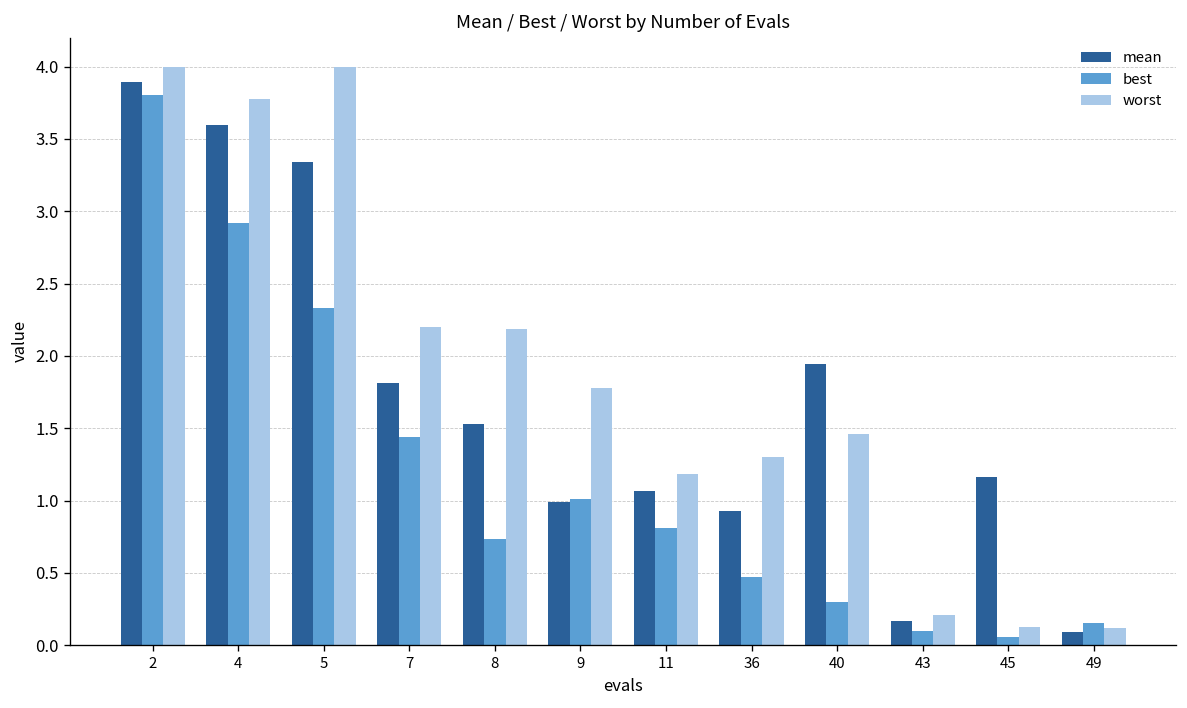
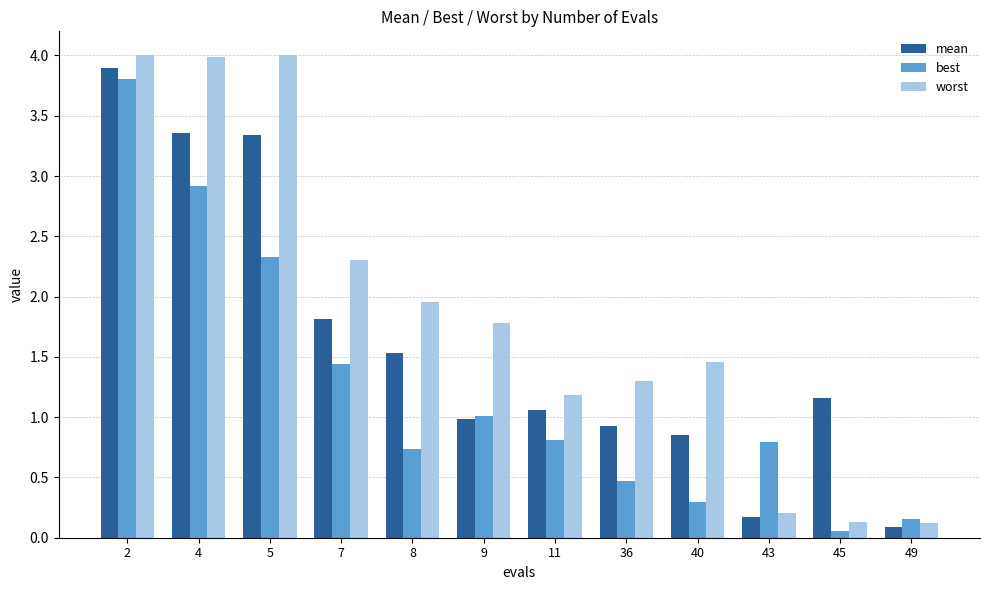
mean, 4: 3.60 -> 3.36
worst, 4: 3.78 -> 3.99
worst, 7: 2.20 -> 2.30
worst, 8: 2.19 -> 1.95
mean, 40: 1.94 -> 0.85
best, 43: 0.10 -> 0.80
